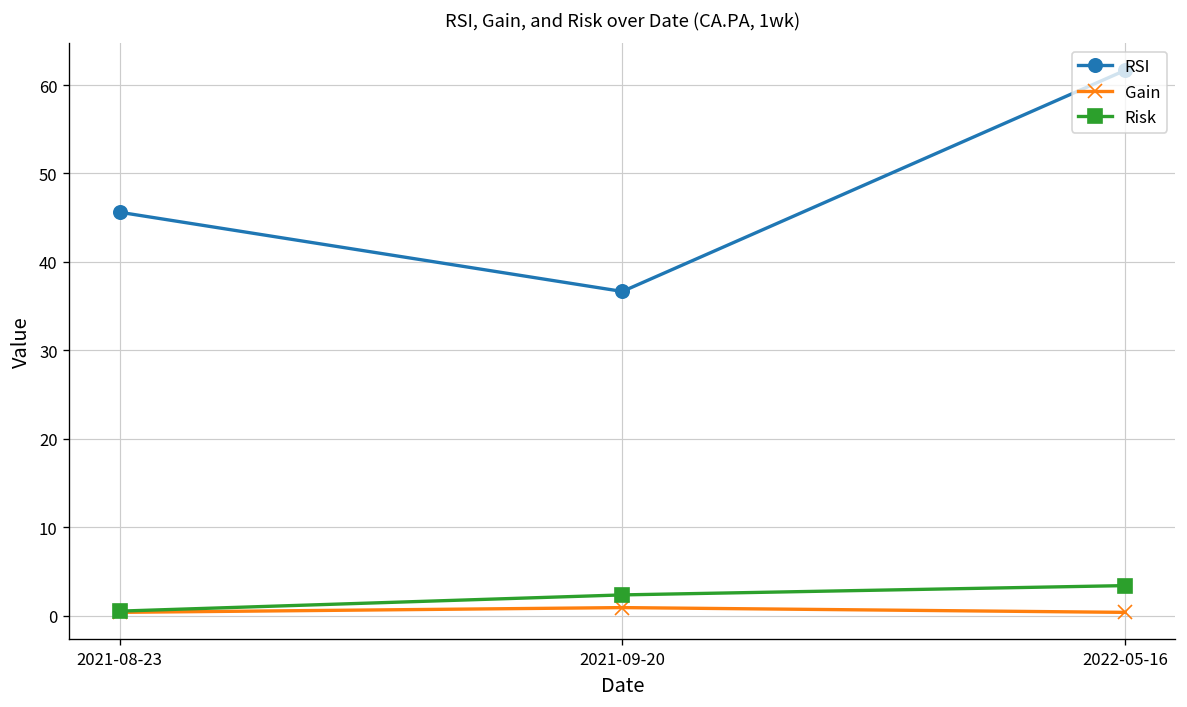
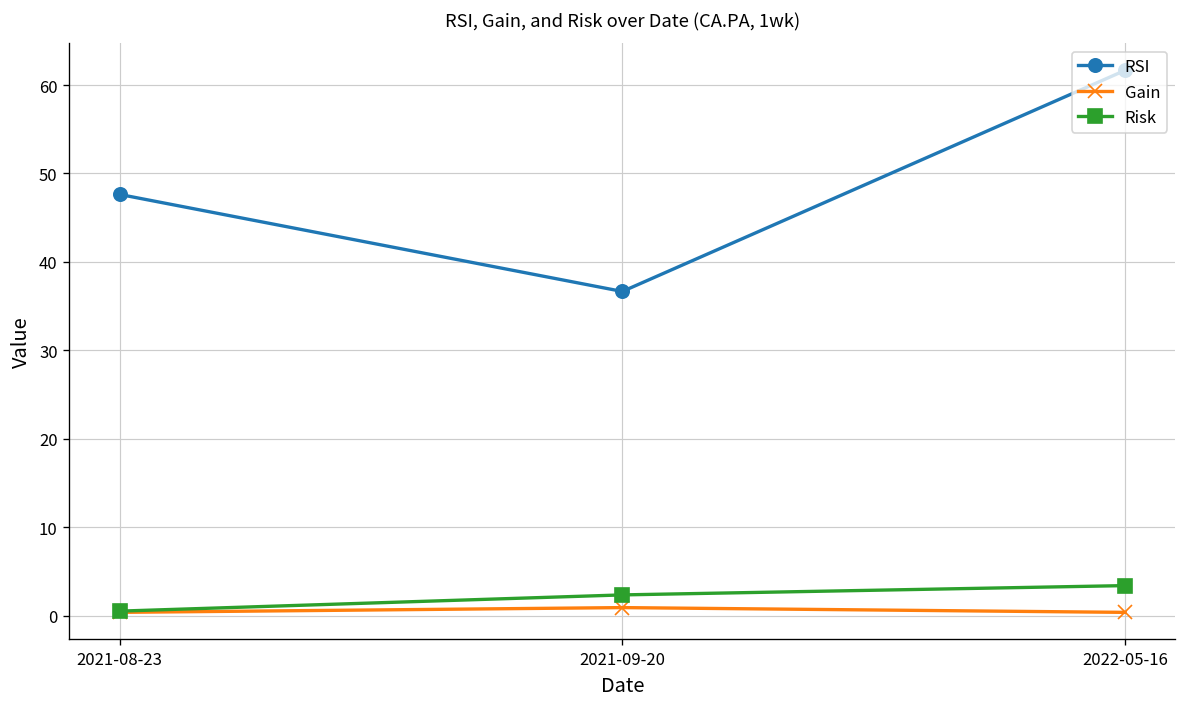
RSI, 2021-08-23: 46 -> 48
